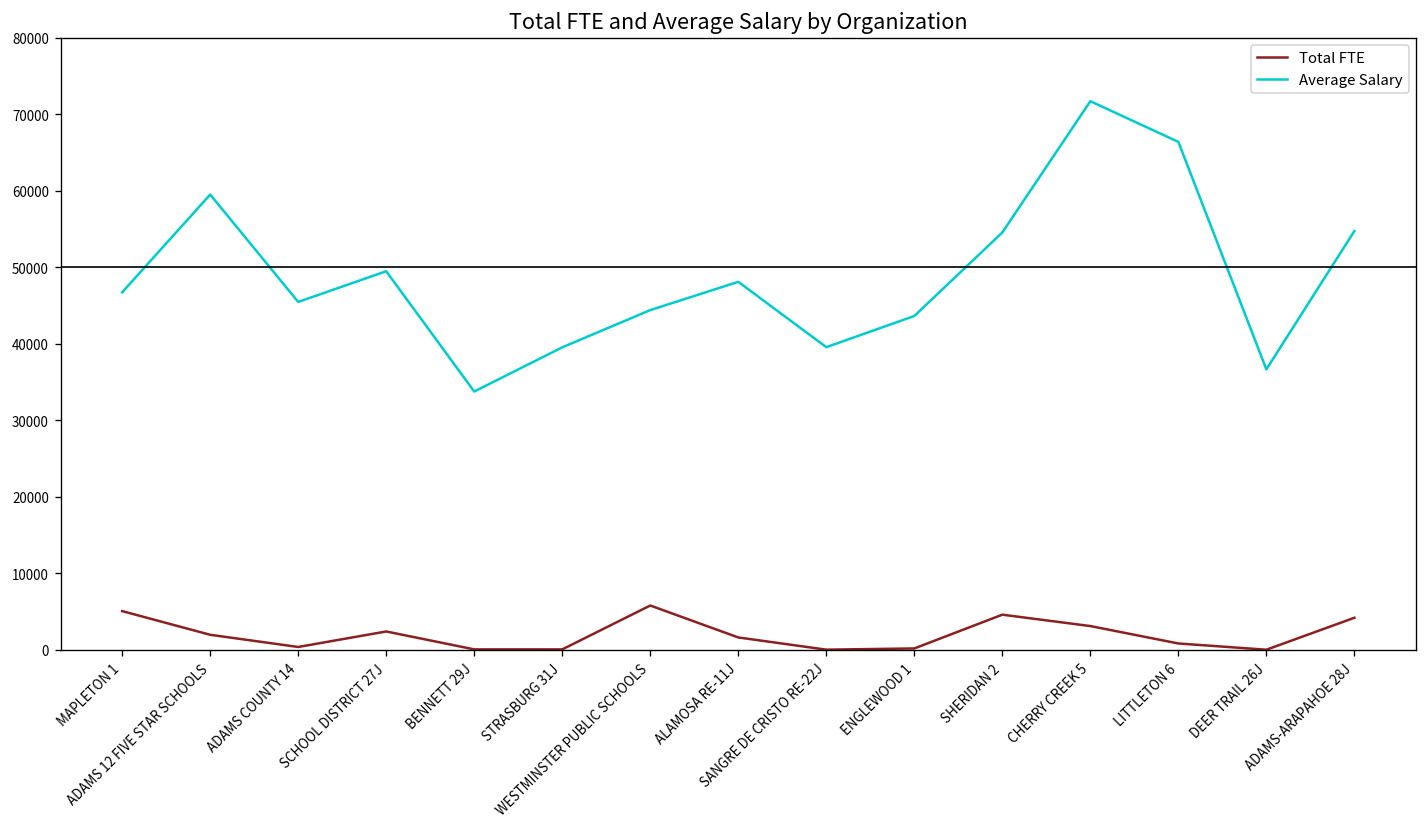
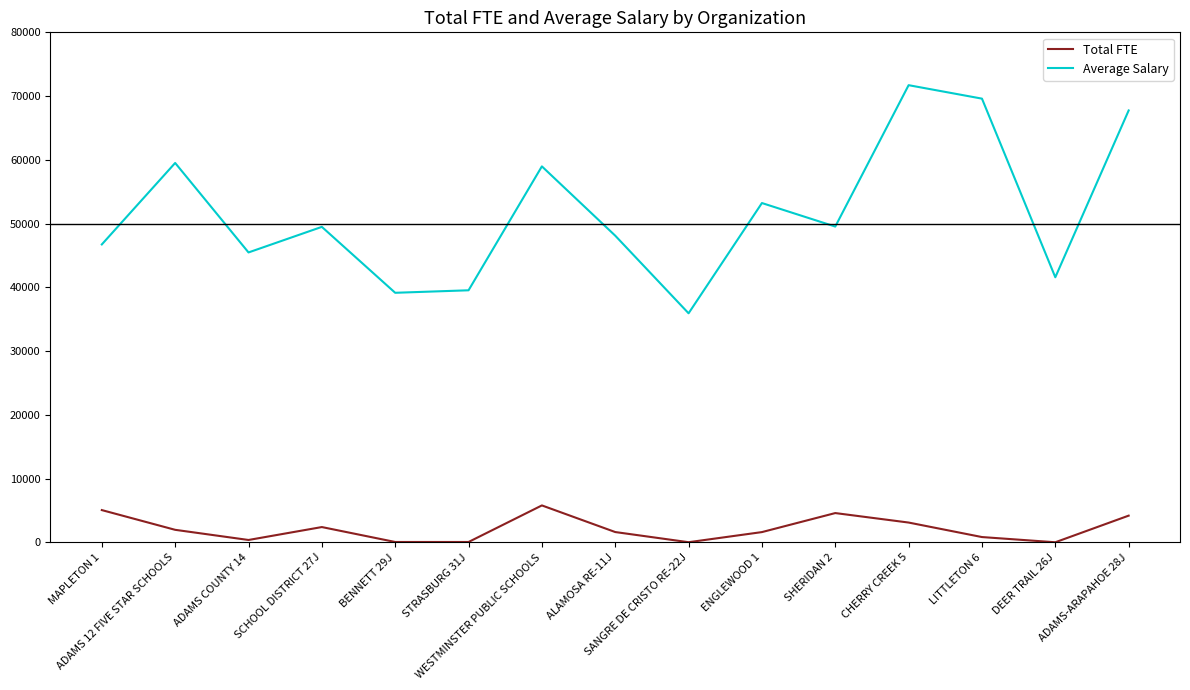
Average Salary, BENNETT 29J: 34000 -> 39000
Average Salary, WESTMINSTER PUBLIC SCHOOLS: 44000 -> 59000
Average Salary, SANGRE DE CRISTO RE-22J: 40000 -> 36000
Total FTE, ENGLEWOOD 1: 0 -> 2000
Average Salary, ENGLEWOOD 1: 44000 -> 53000
Average Salary, SHERIDAN 2: 55000 -> 50000
Average Salary, LITTLETON 6: 66000 -> 70000
Average Salary, DEER TRAIL 26J: 37000 -> 42000
Average Salary, ADAMS-ARAPAHOE 28J: 55000 -> 68000
